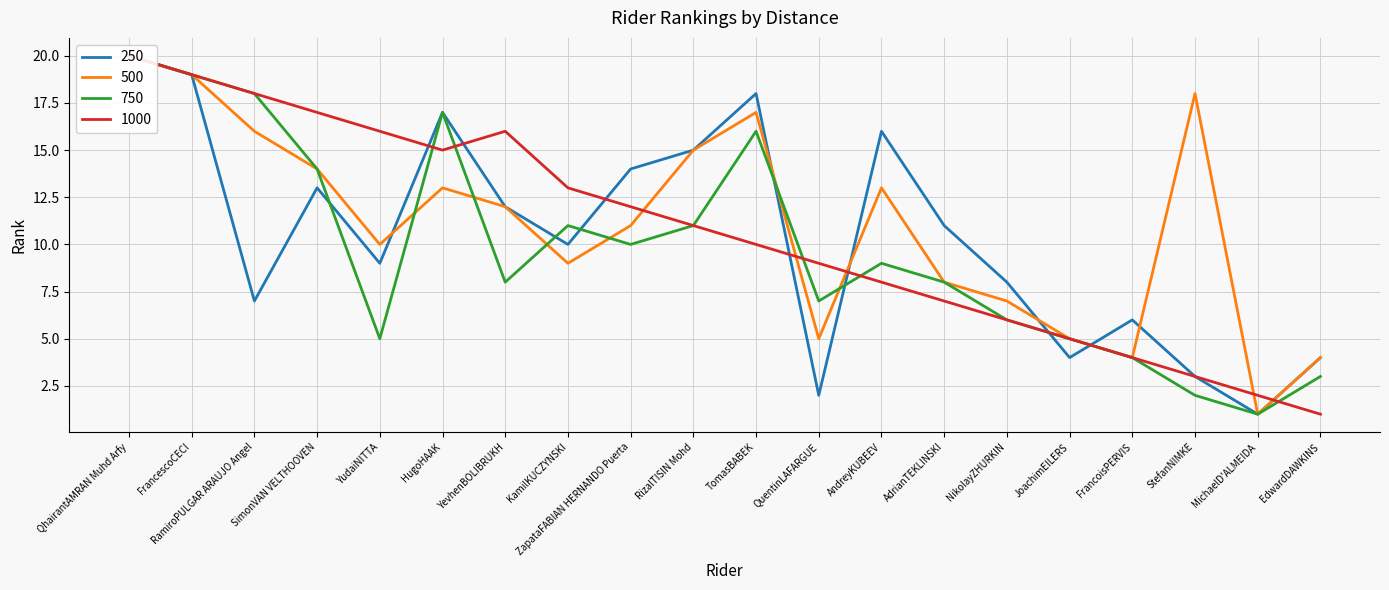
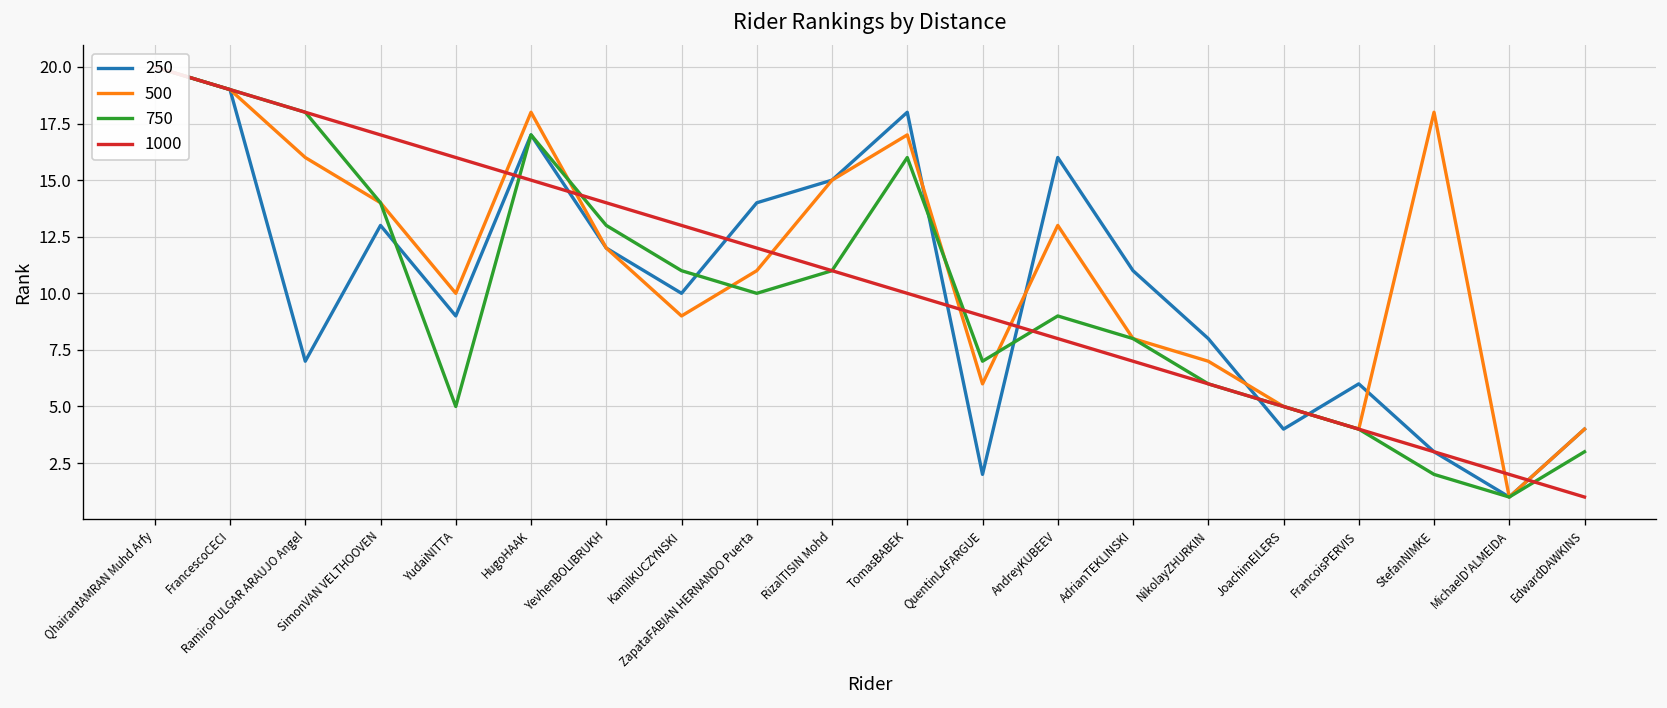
500, HugoHAAK: 13 -> 18
750, YevhenBOLIBRUKH: 8 -> 13
1000, YevhenBOLIBRUKH: 16 -> 14
500, QuentinLAFARGUE: 5 -> 6
